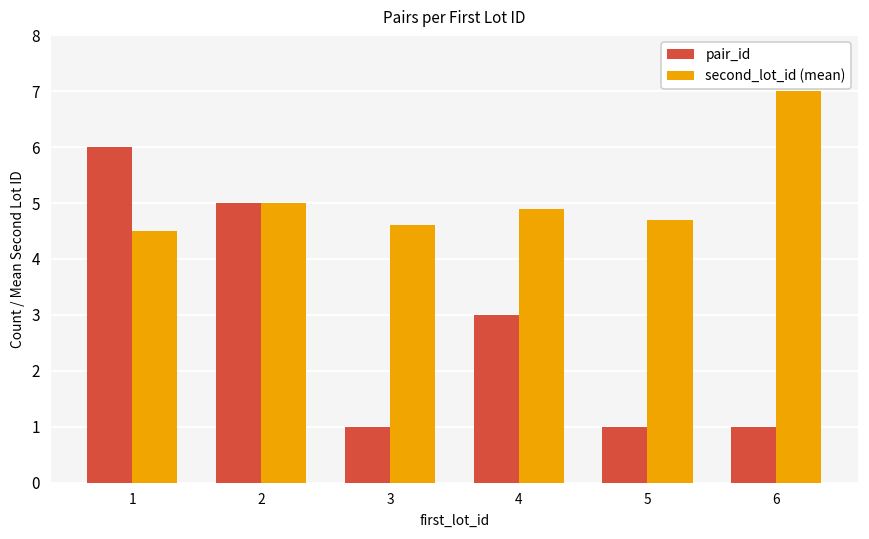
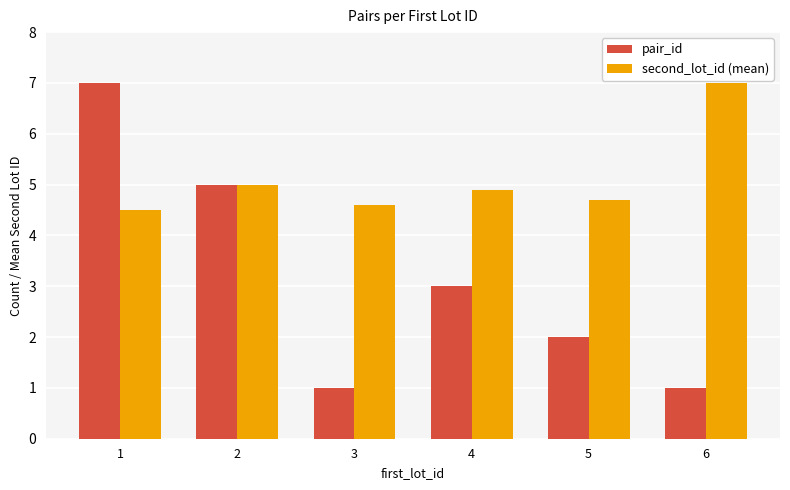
pair_id, 1: 6 -> 7
pair_id, 5: 1 -> 2
